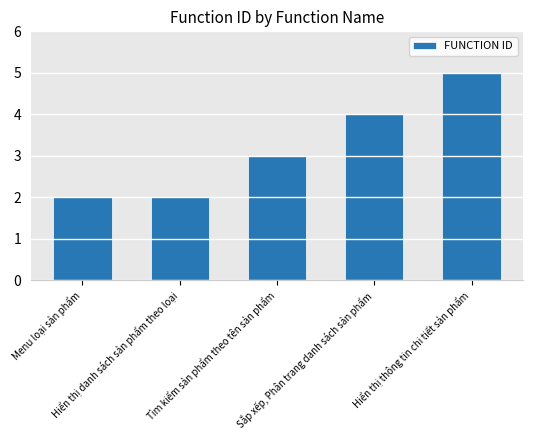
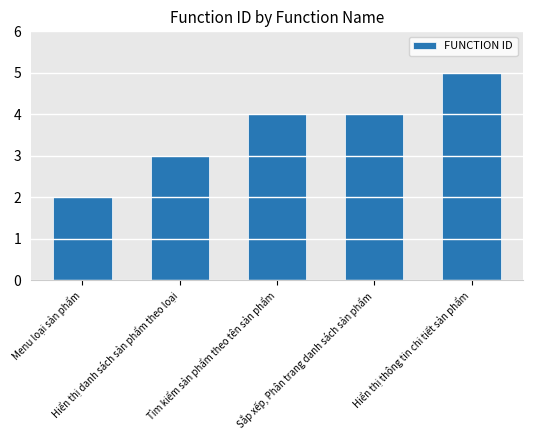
Hiển thị danh sách sản phẩm theo loại: 2 -> 3
Tìm kiểm sản phẩm theo tên sản phẩm: 3 -> 4
